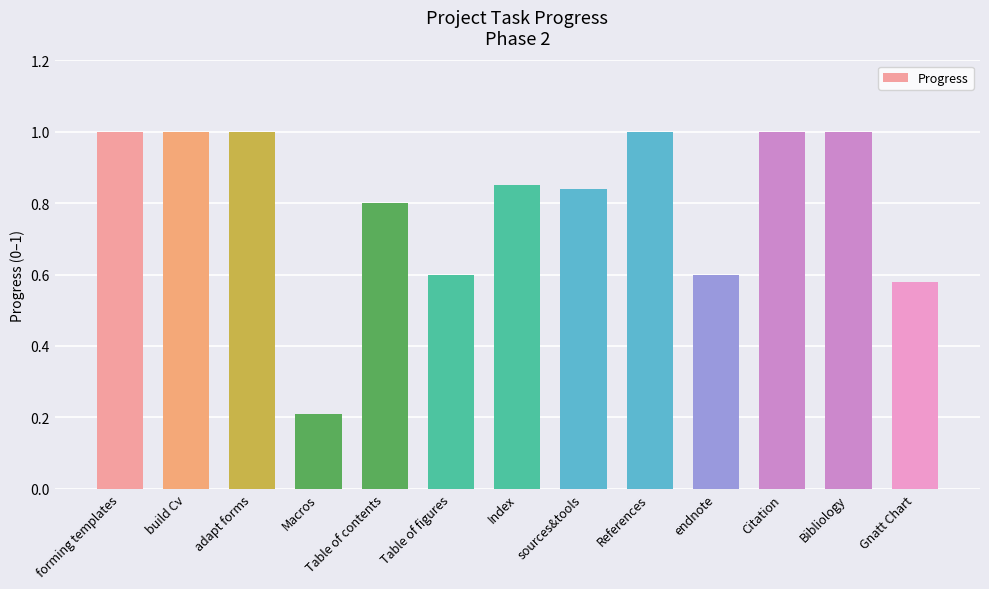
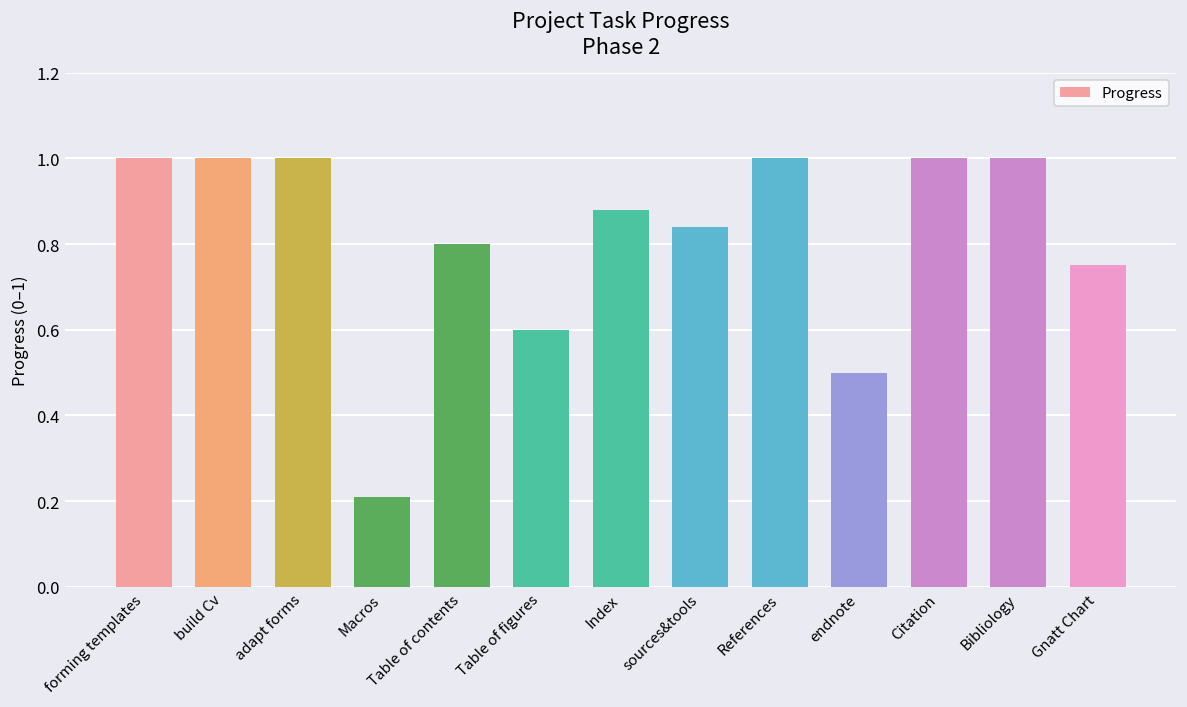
Index: 0.85 -> 0.88
endnote: 0.6 -> 0.5
Gnatt Chart: 0.58 -> 0.75
